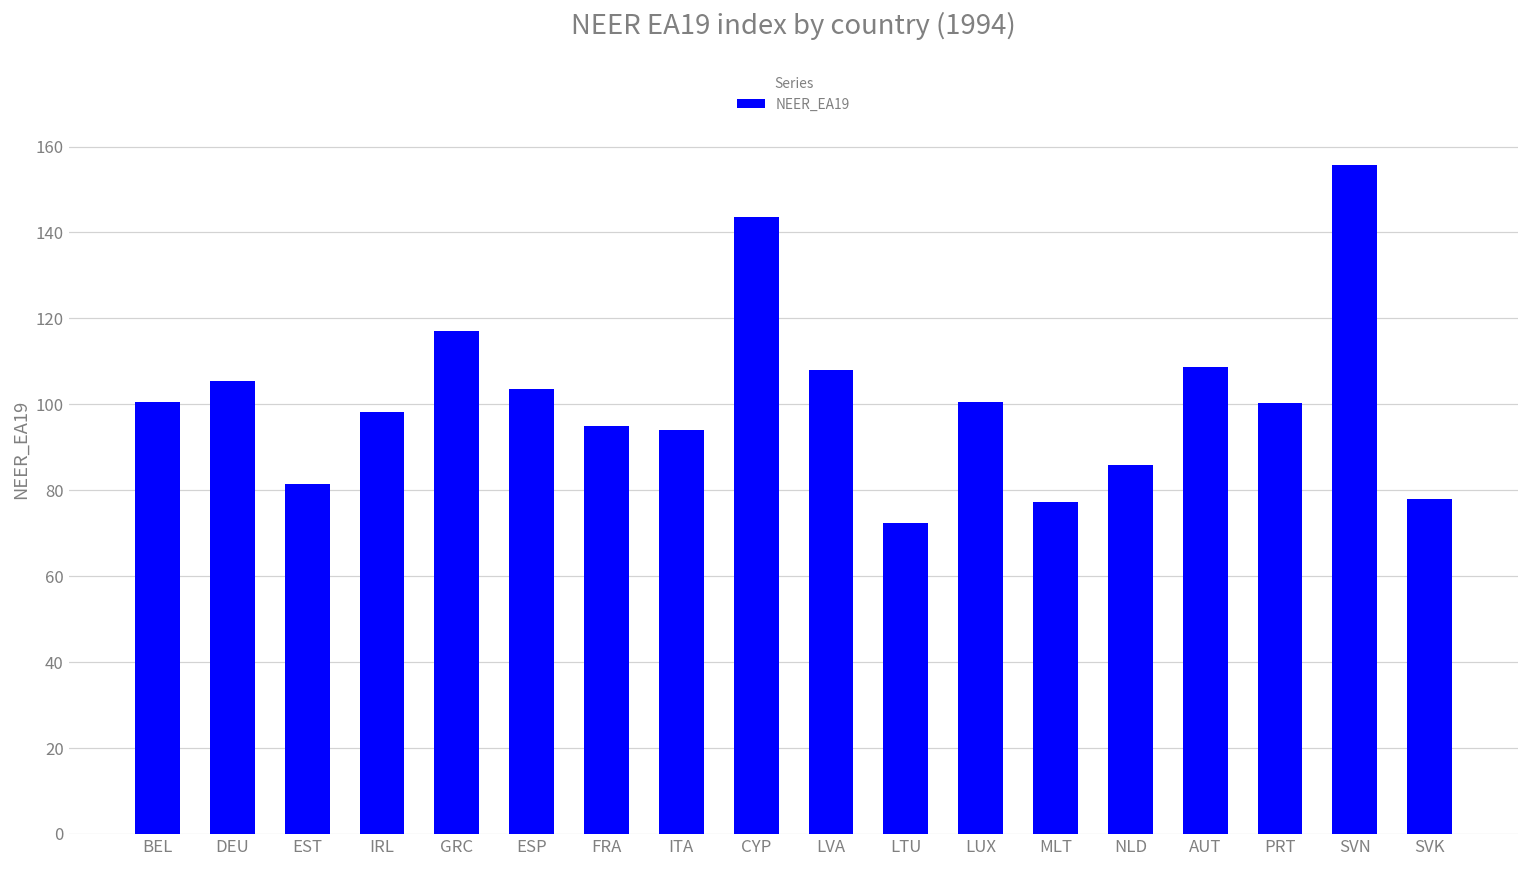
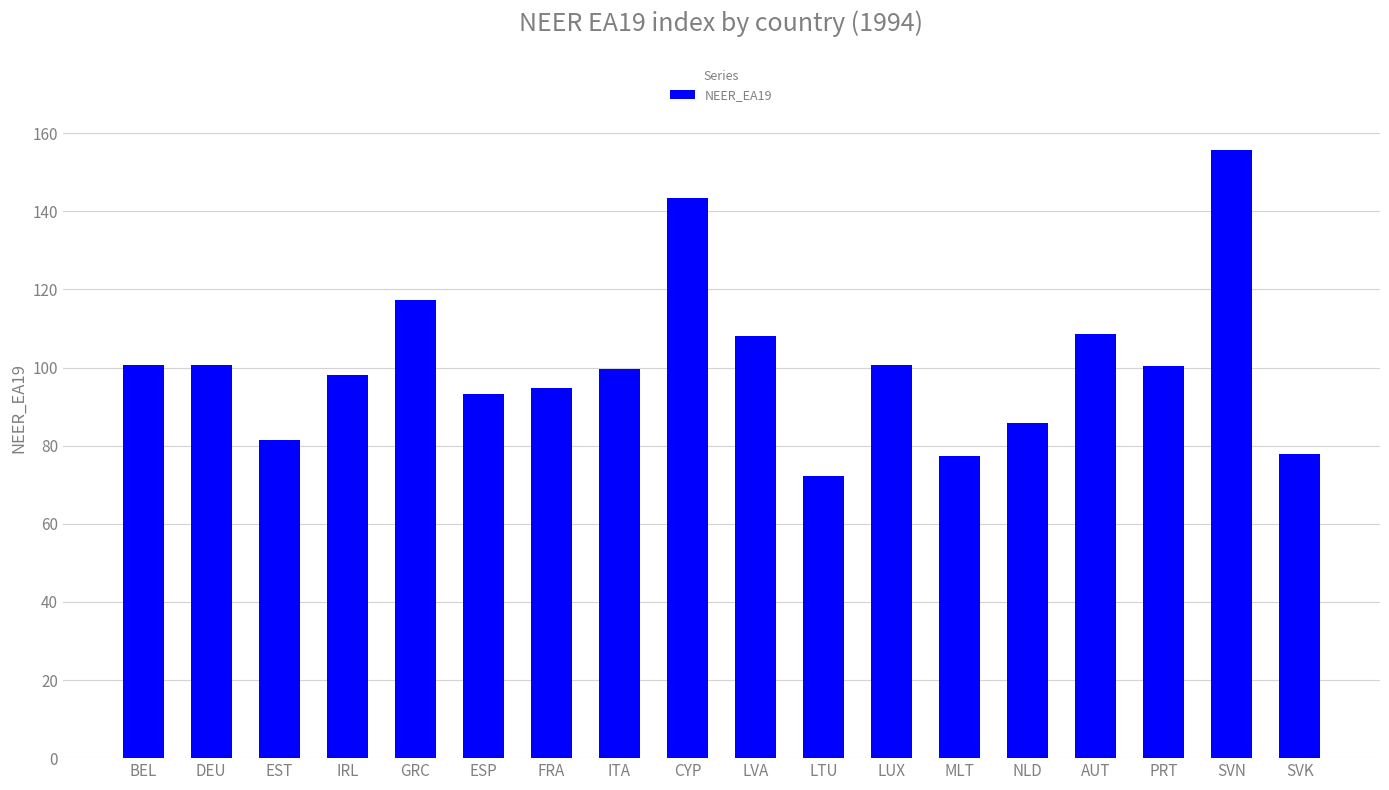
DEU: 105 -> 101
ESP: 104 -> 93
ITA: 94 -> 100
